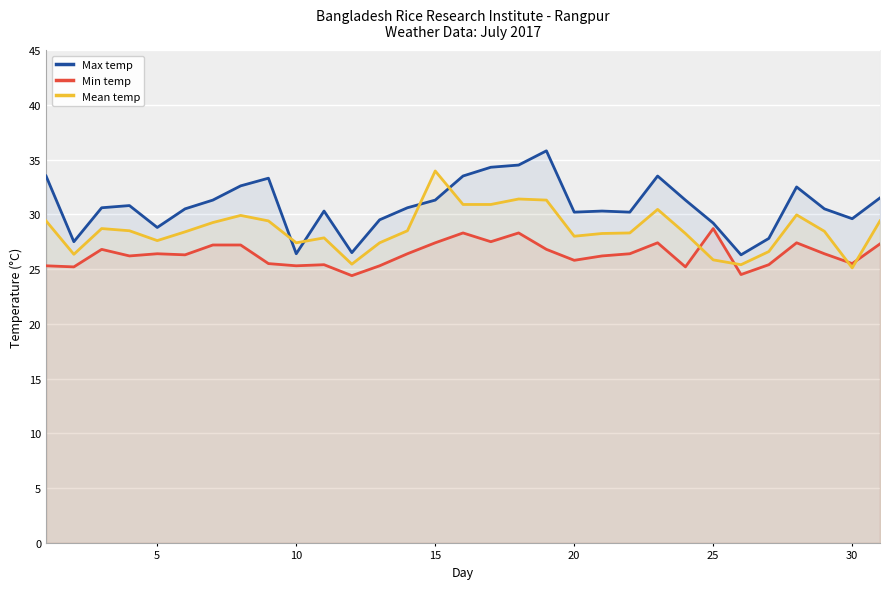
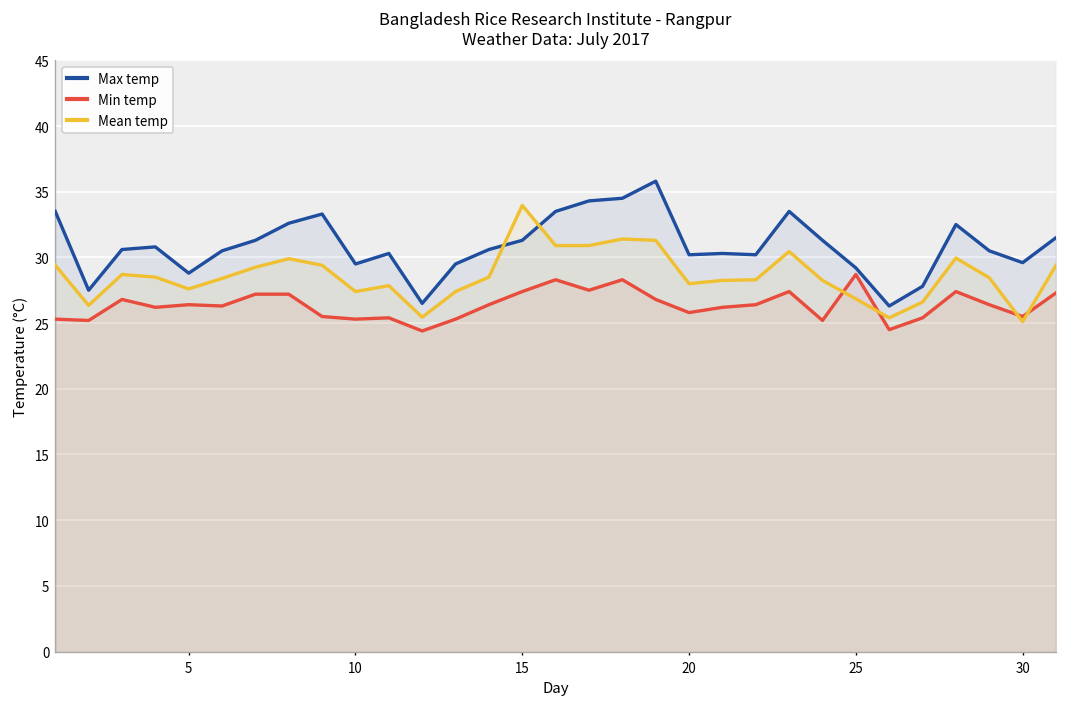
Max temp, 10: 26.4 -> 29.5
Mean temp, 25: 25.8 -> 26.9
